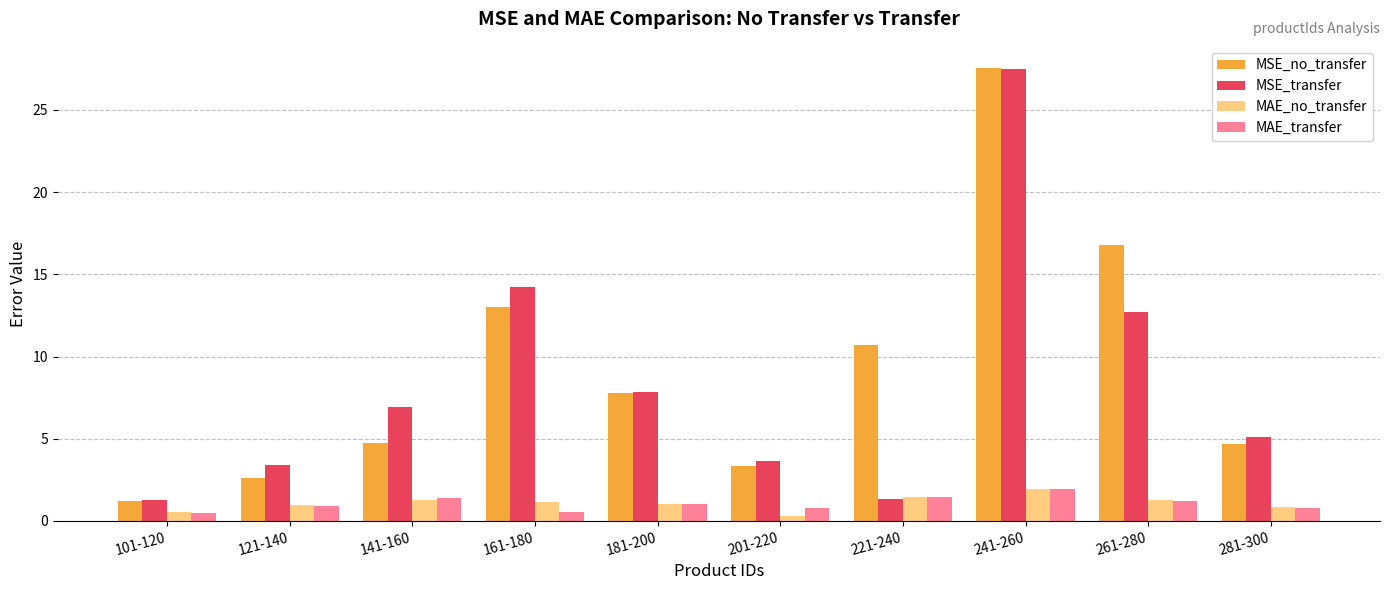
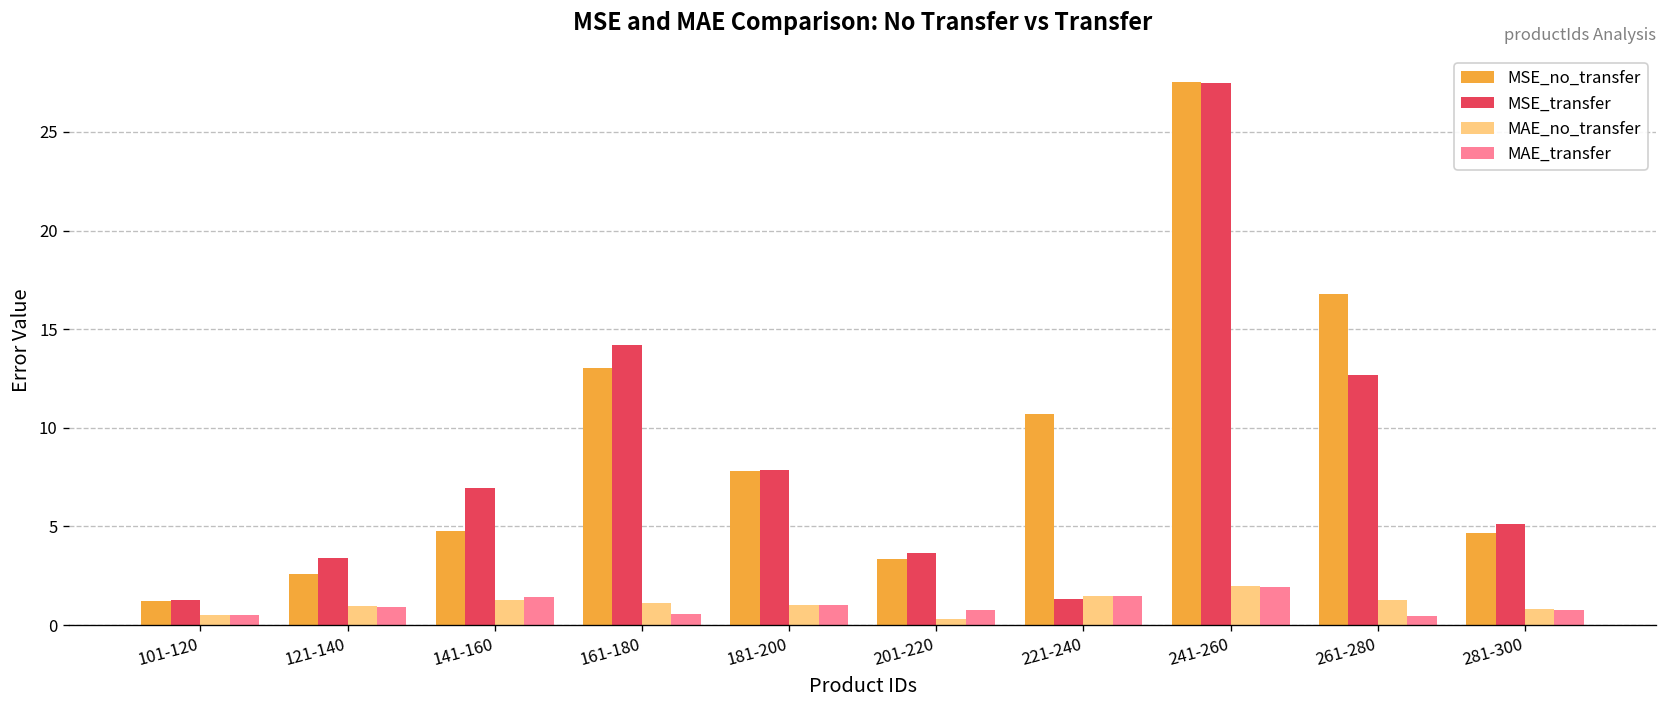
MAE_transfer, 261-280: 1.2 -> 0.5
